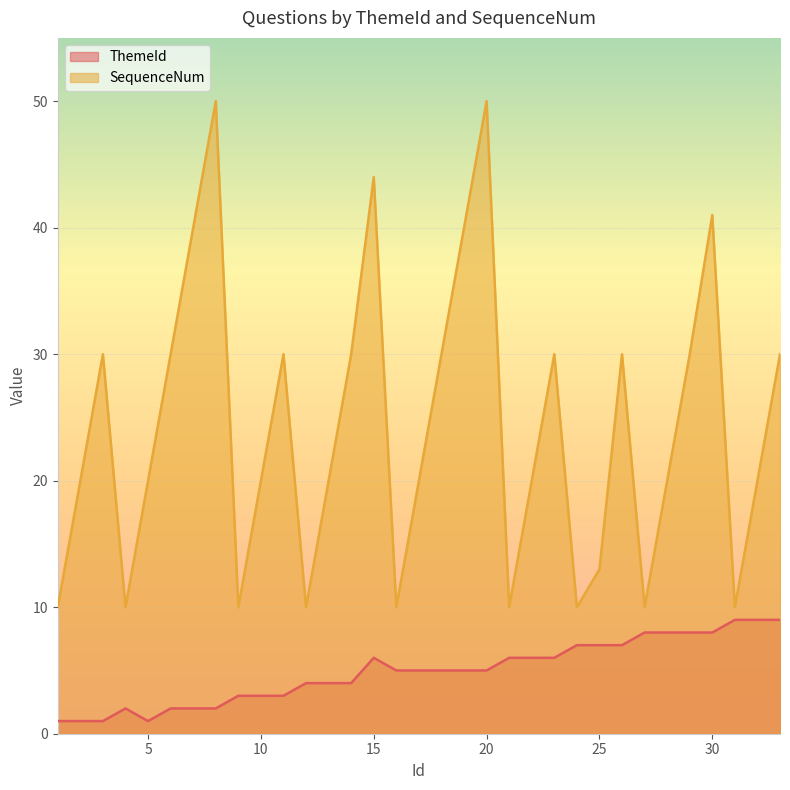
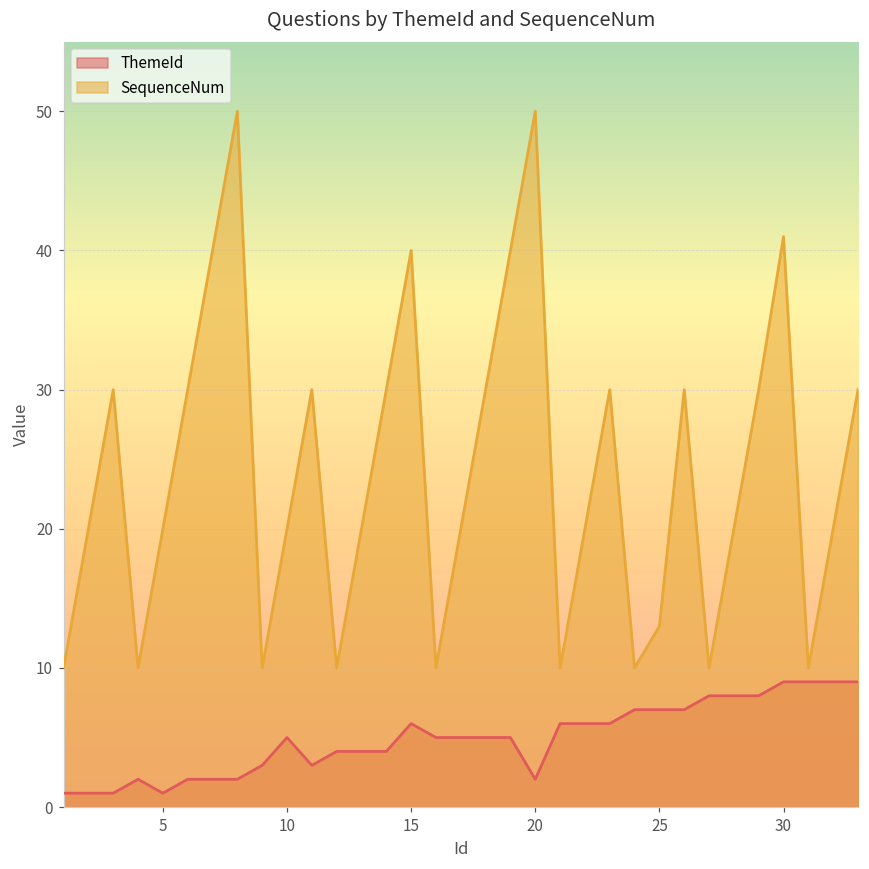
ThemeId, 10: 3 -> 5
SequenceNum, 15: 44 -> 40
ThemeId, 20: 5 -> 2
ThemeId, 30: 8 -> 9
